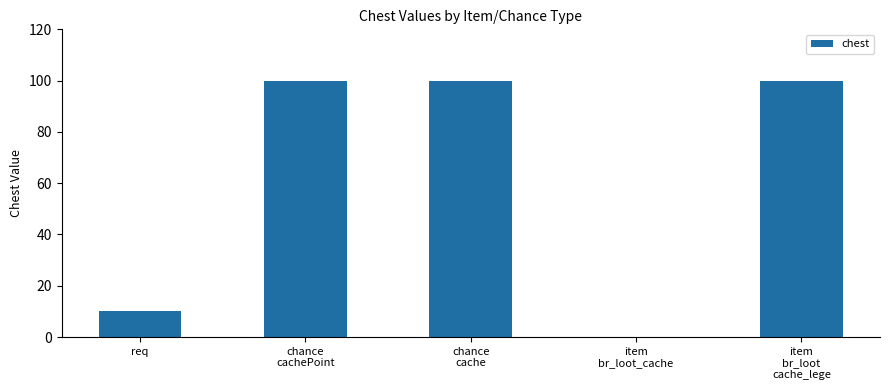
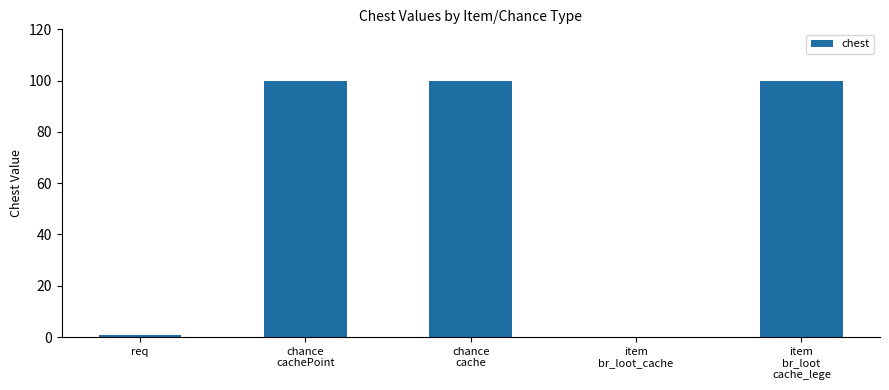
req: 10 -> 1
